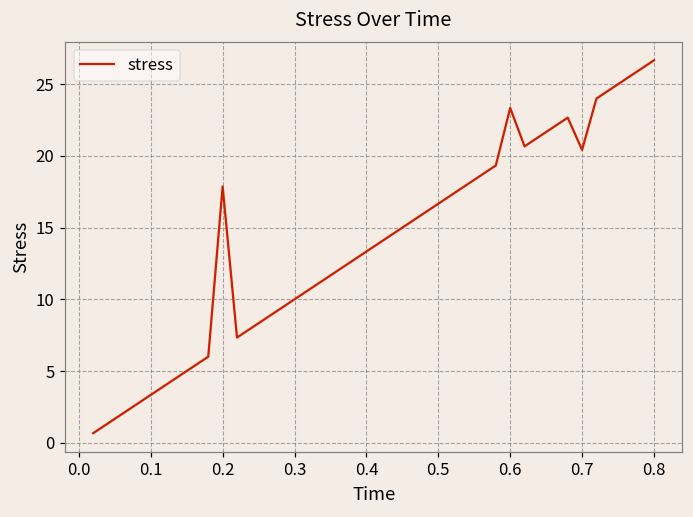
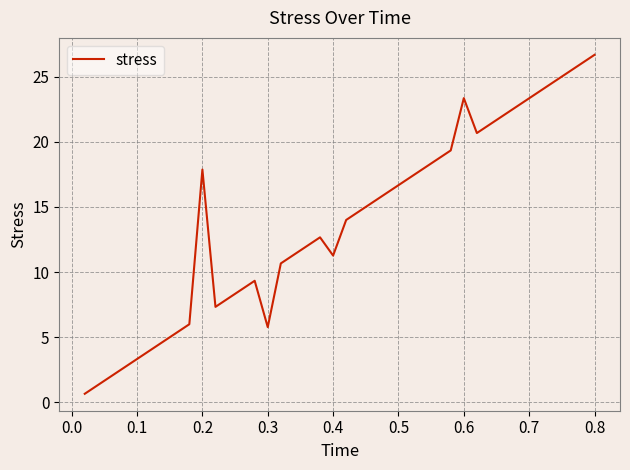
0.3: 10.0 -> 5.8
0.4: 13.3 -> 11.3
0.7: 20.4 -> 23.3
